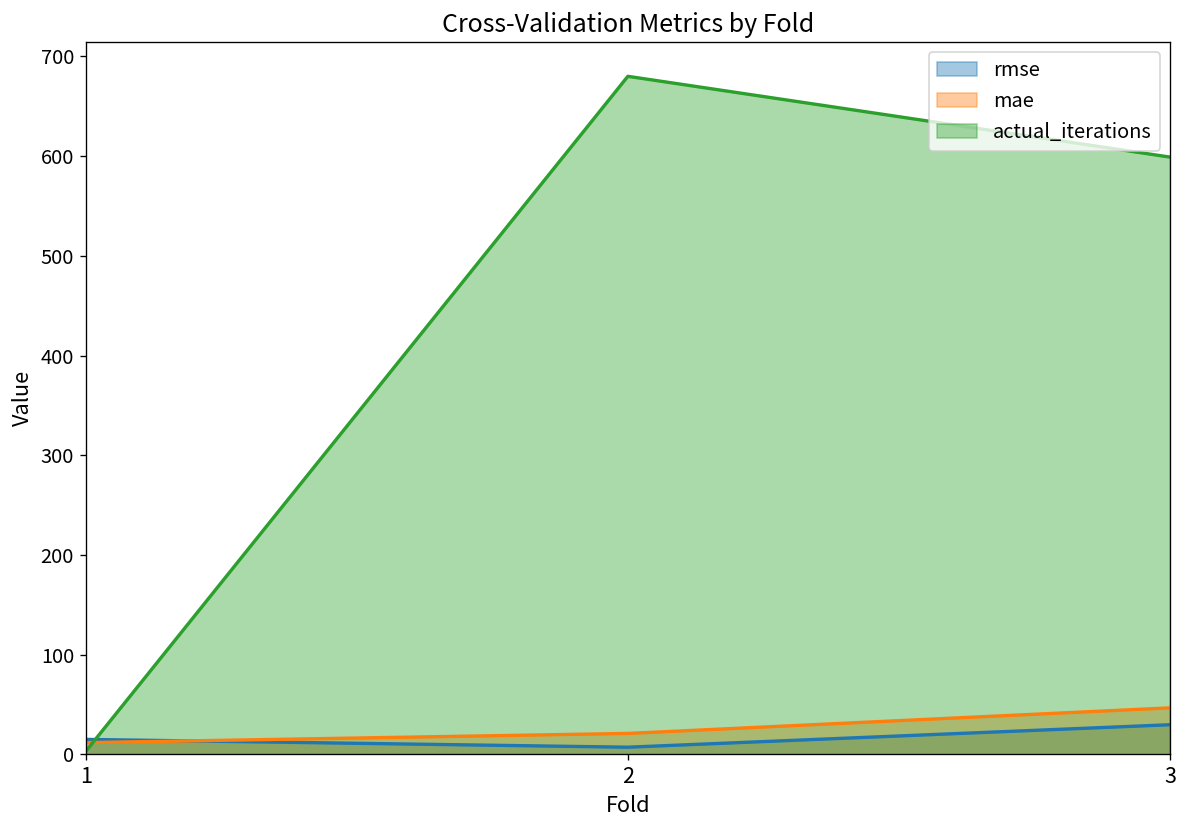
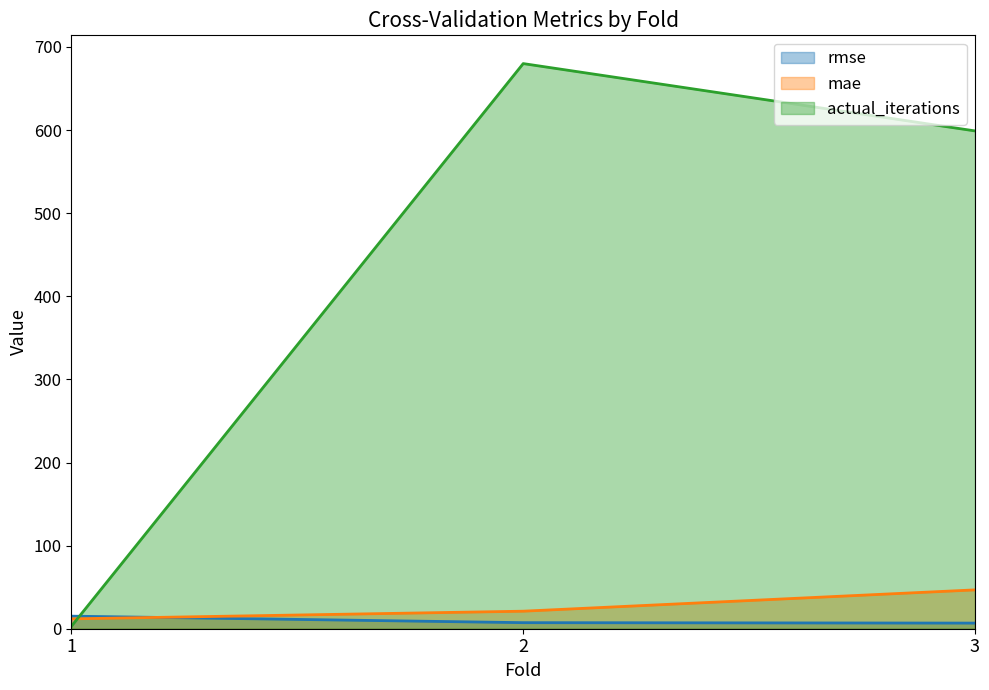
rmse, 3: 30 -> 10
